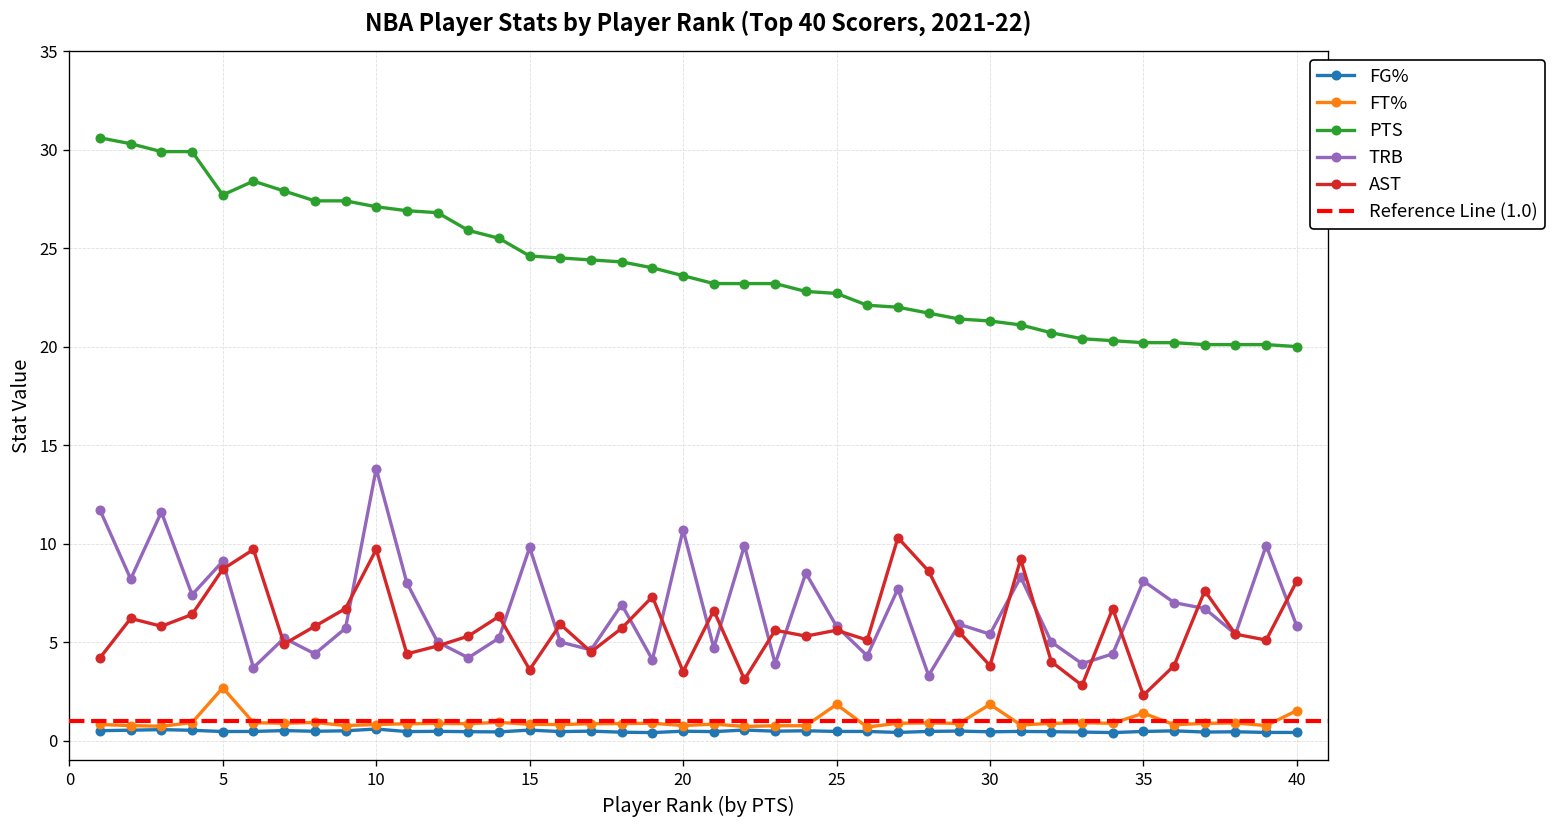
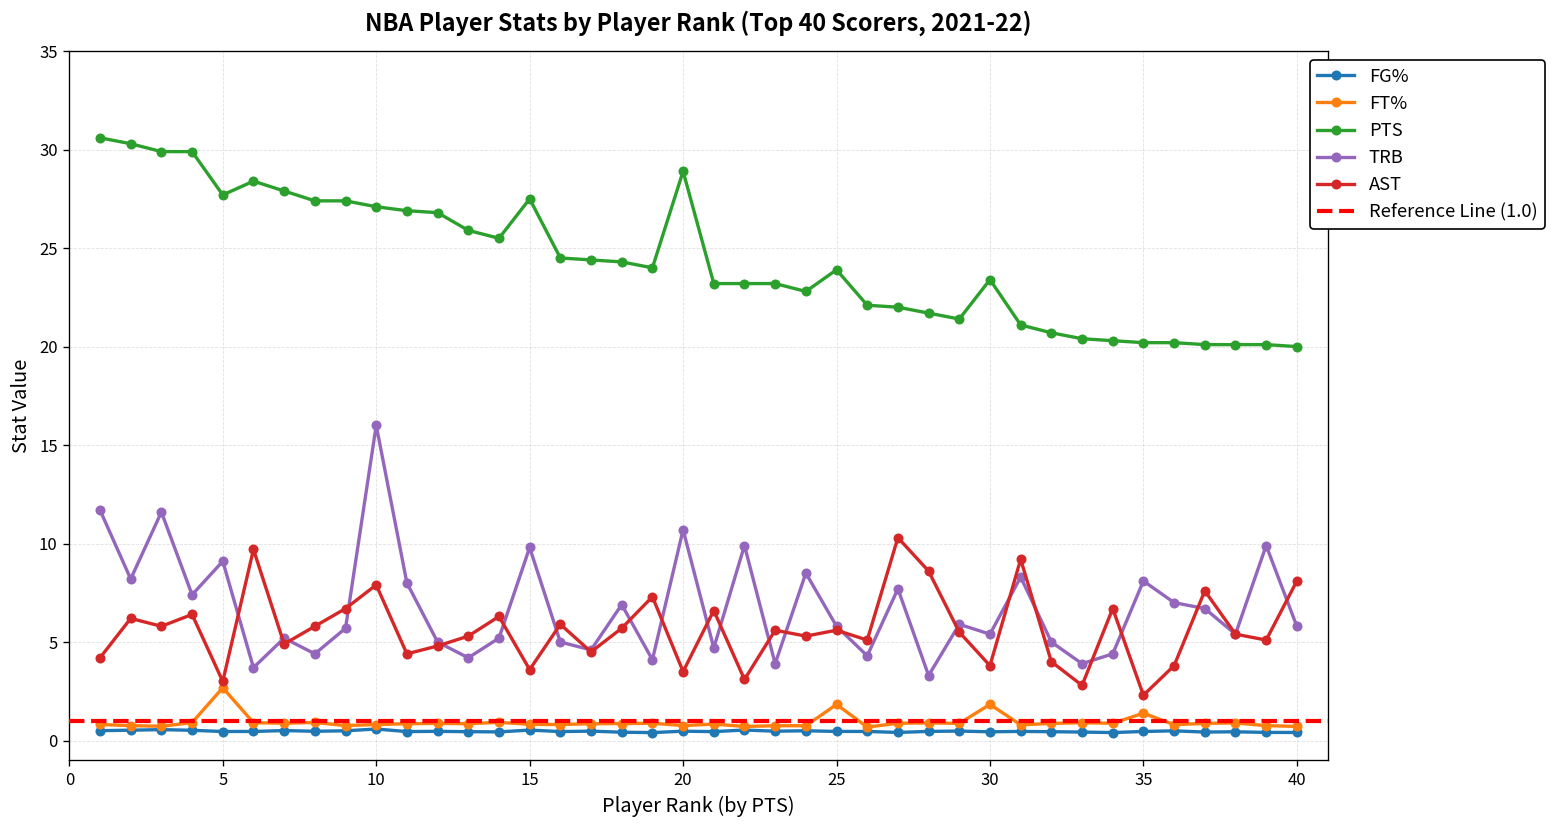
AST, 5: 8.7 -> 3.0
TRB, 10: 13.8 -> 16.0
AST, 10: 9.7 -> 7.9
PTS, 15: 24.6 -> 27.5
PTS, 20: 23.6 -> 28.9
PTS, 25: 22.7 -> 23.9
PTS, 30: 21.3 -> 23.4
FT%, 40: 1.5 -> 0.7
